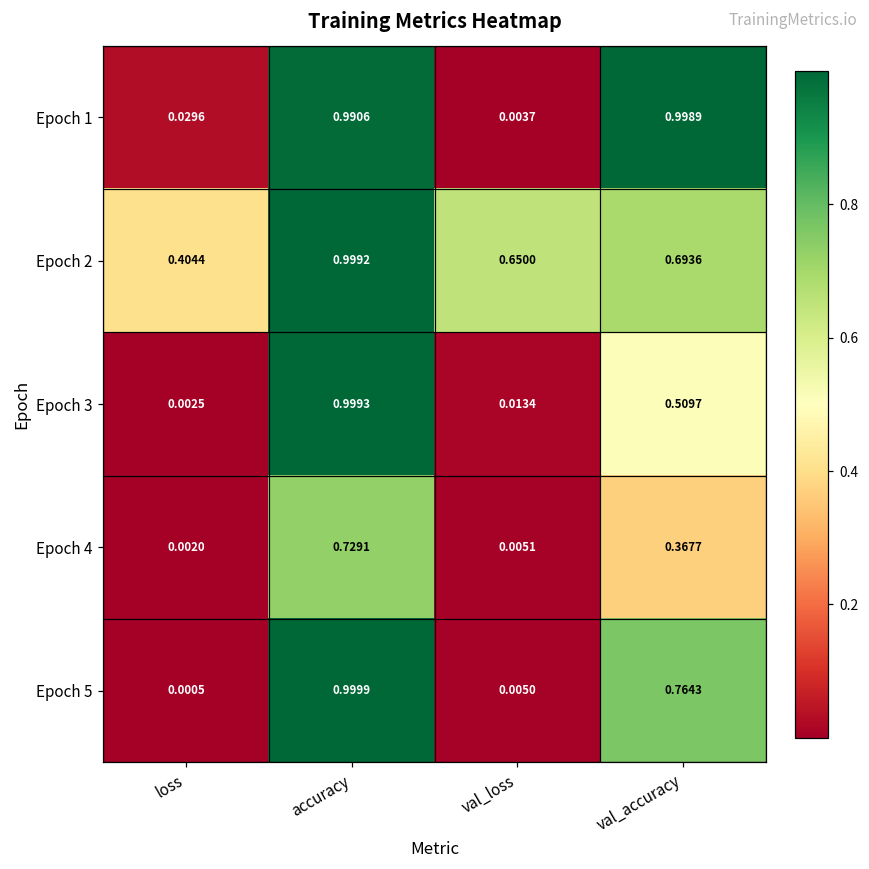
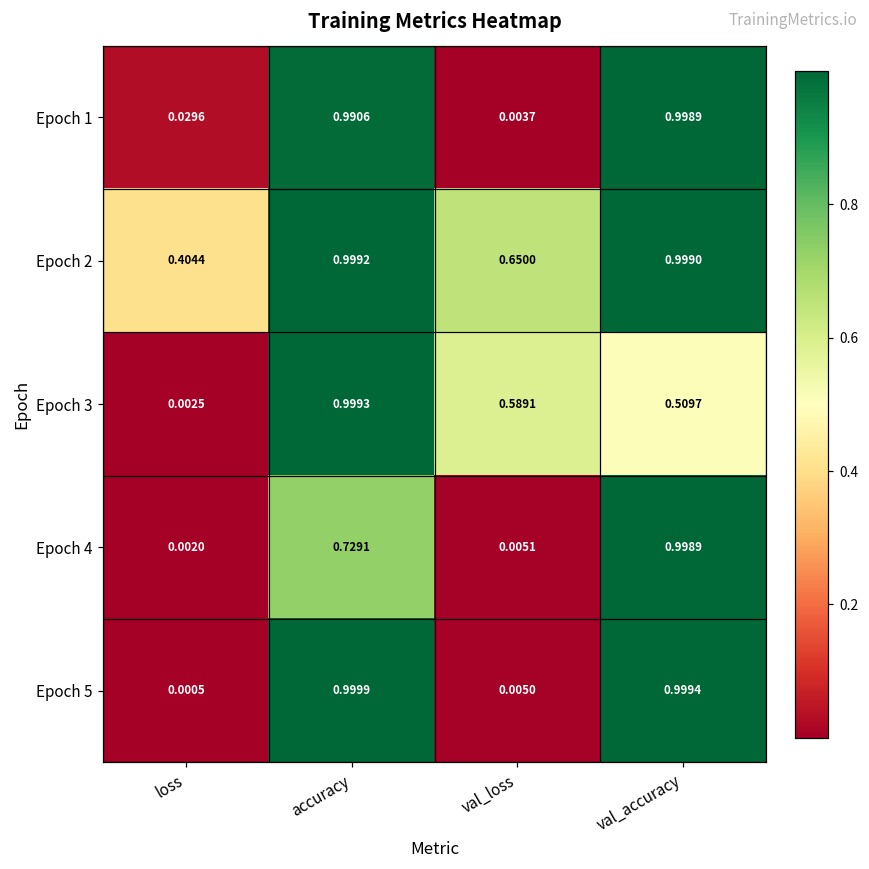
Epoch 2, val_accuracy: 0.6936 -> 0.9990
Epoch 3, val_loss: 0.0134 -> 0.5891
Epoch 4, val_accuracy: 0.3677 -> 0.9989
Epoch 5, val_accuracy: 0.7643 -> 0.9994
